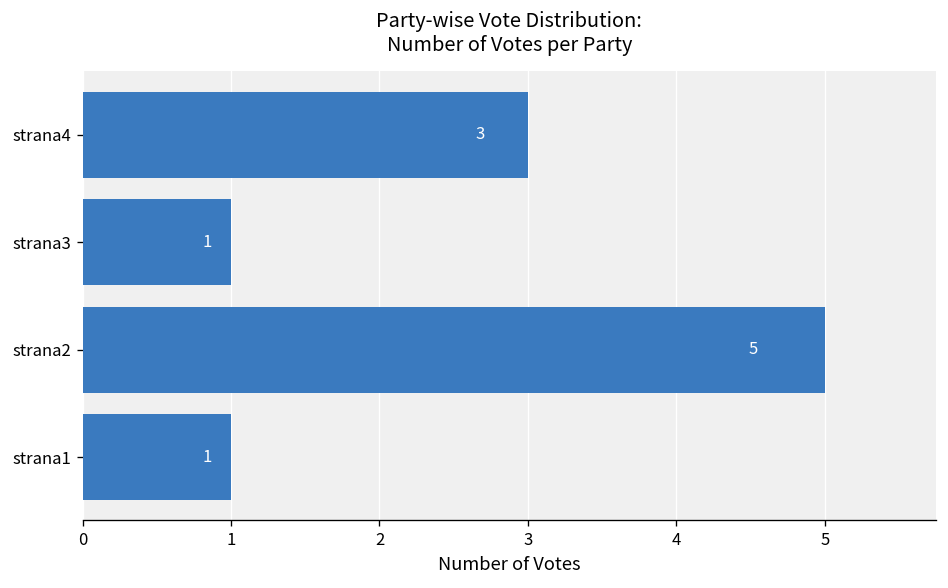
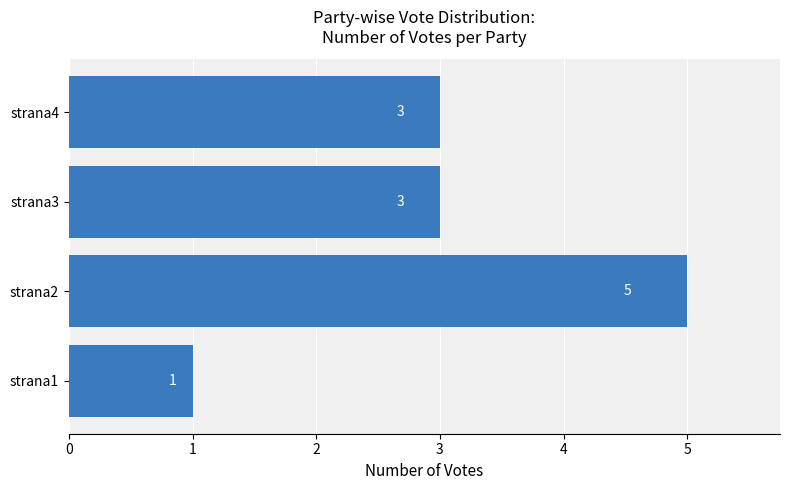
strana3: 1 -> 3
